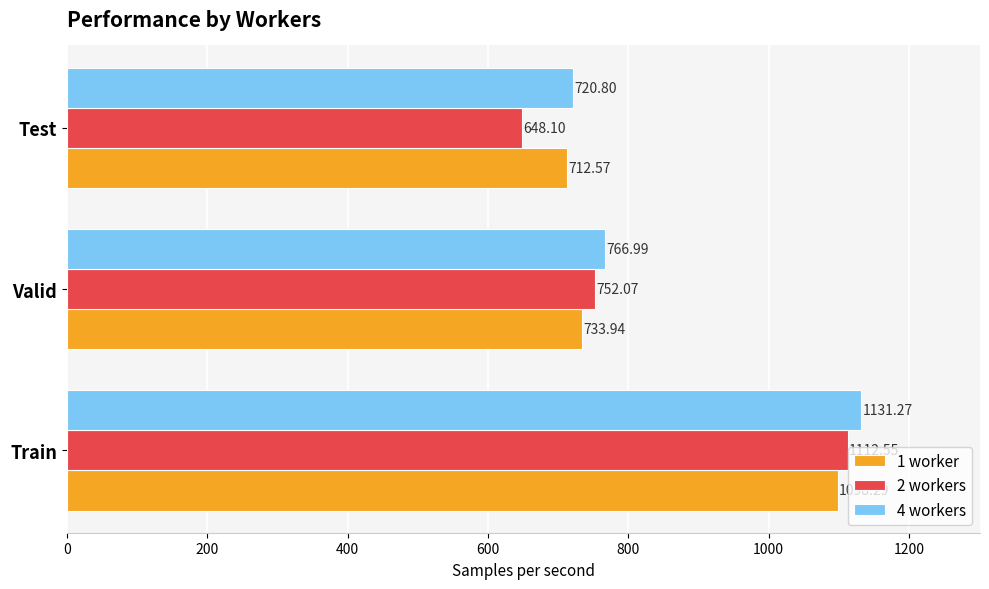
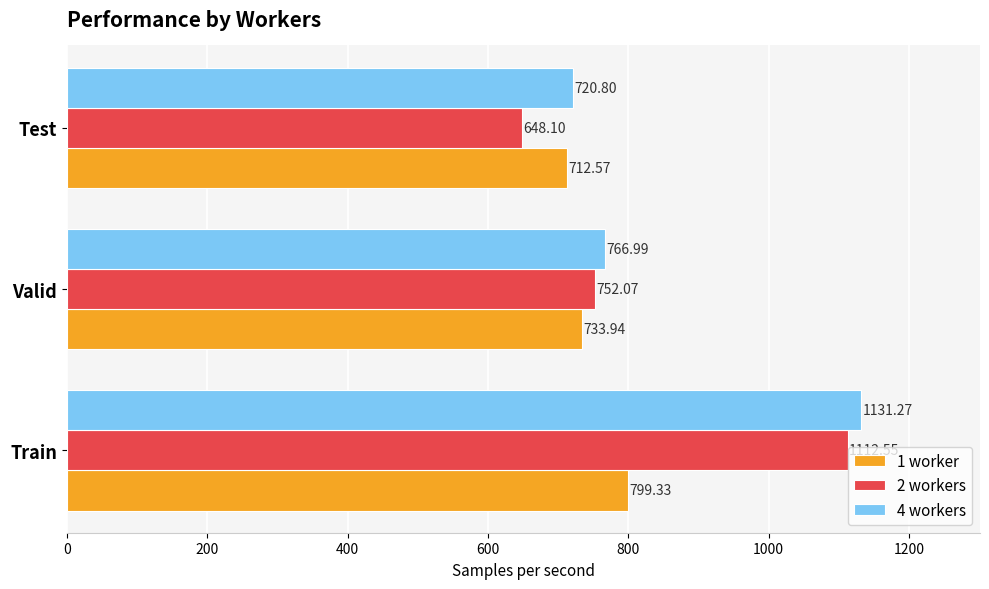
1 worker, Train: 1100 -> 800
